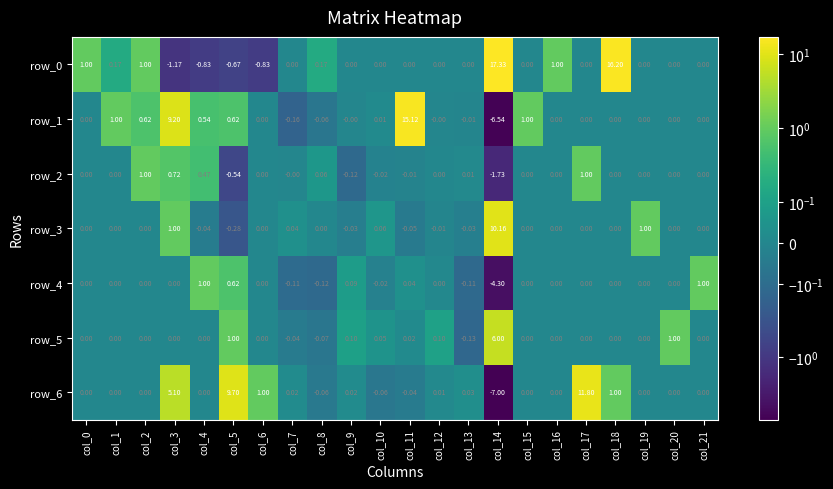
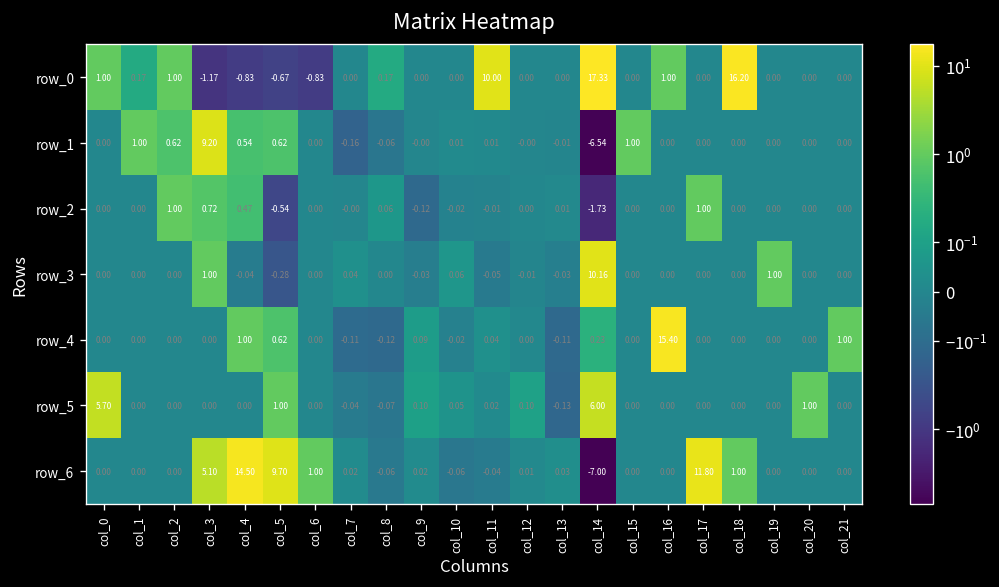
row_0, col_11: 0.00 -> 10.00
row_1, col_11: 15.12 -> 0.01
row_4, col_14: -4.30 -> 0.23
row_4, col_16: 0.00 -> 15.40
row_5, col_0: 0.00 -> 5.70
row_6, col_4: 0.00 -> 14.50
